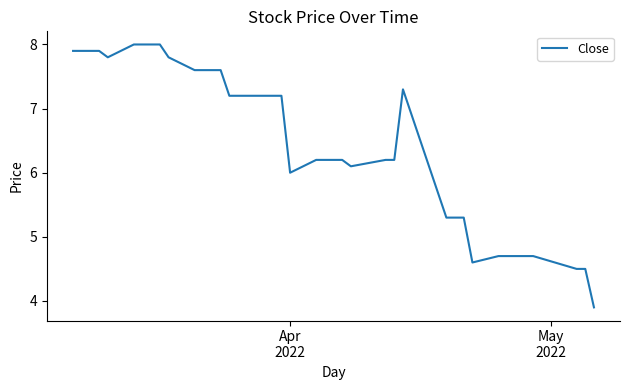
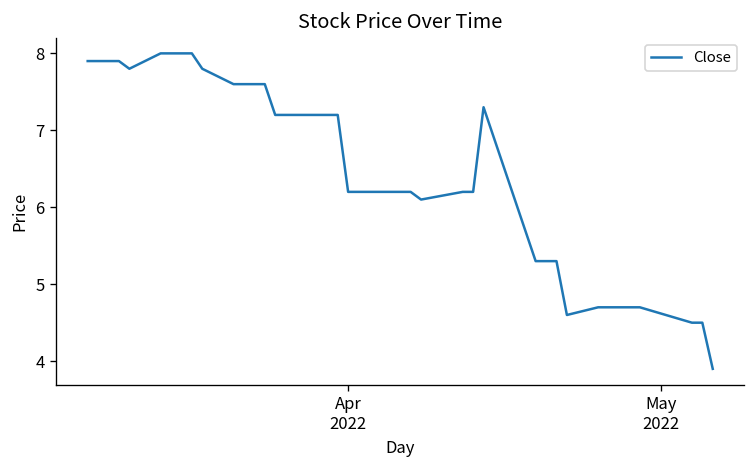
Apr 2022: 6.0 -> 6.2
